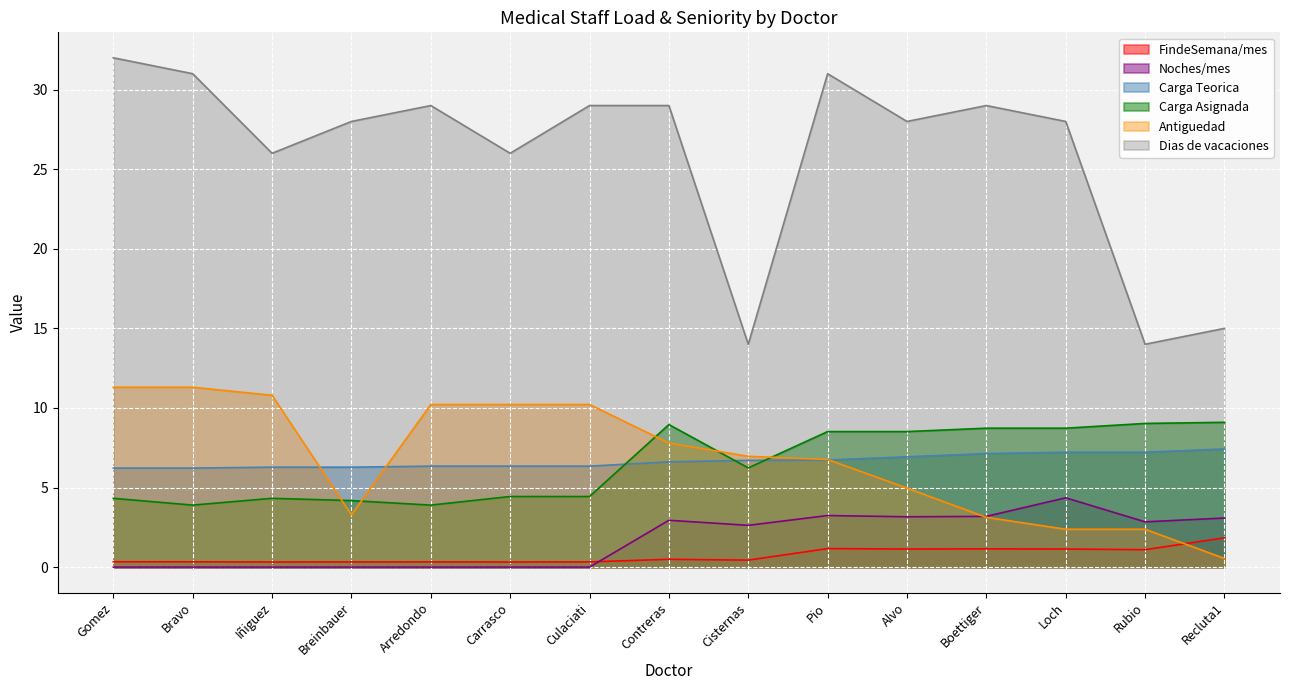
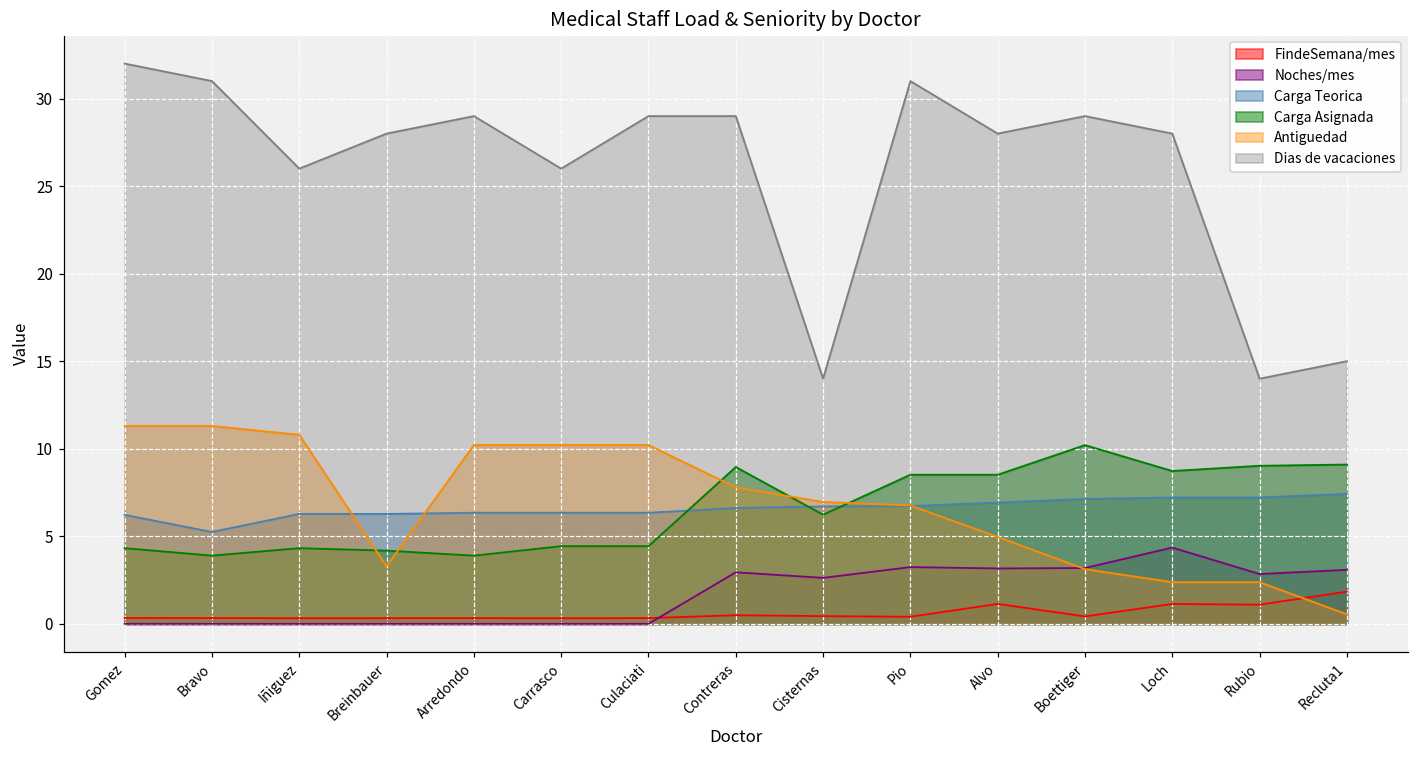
Carga Teorica, Bravo: 6.2 -> 5.2
FindeSemana/mes, Pio: 1.2 -> 0.4
FindeSemana/mes, Boettiger: 1.1 -> 0.4
Carga Asignada, Boettiger: 8.7 -> 10.2
